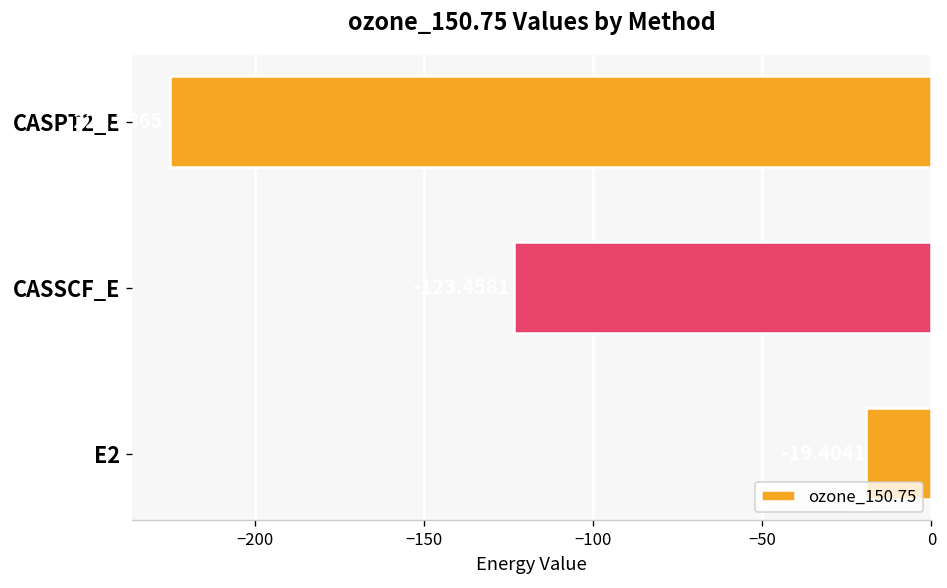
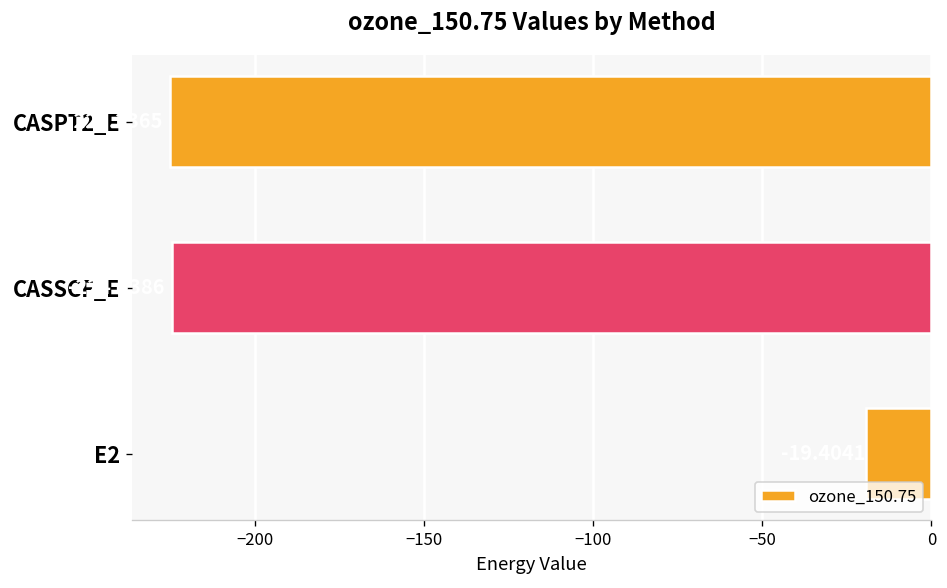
CASSCF_E: -123 -> -225
